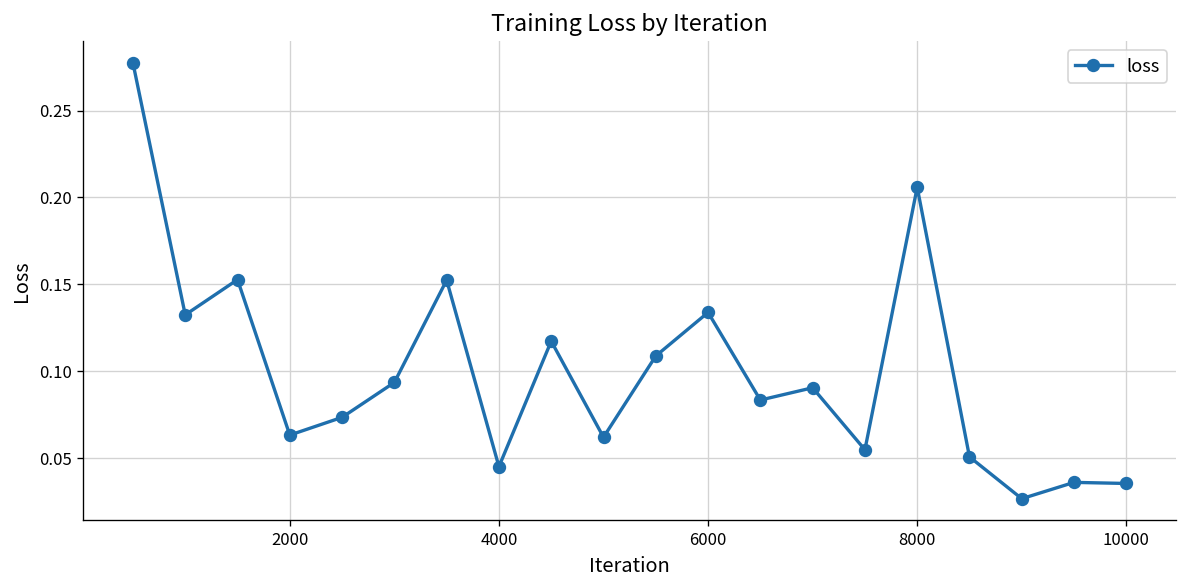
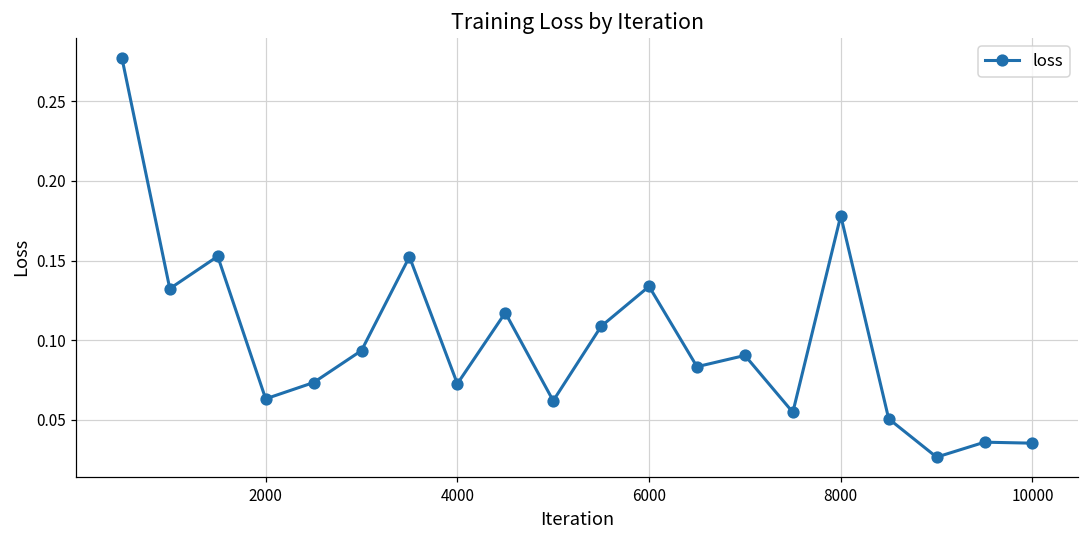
4000: 0.045 -> 0.073
8000: 0.206 -> 0.178
